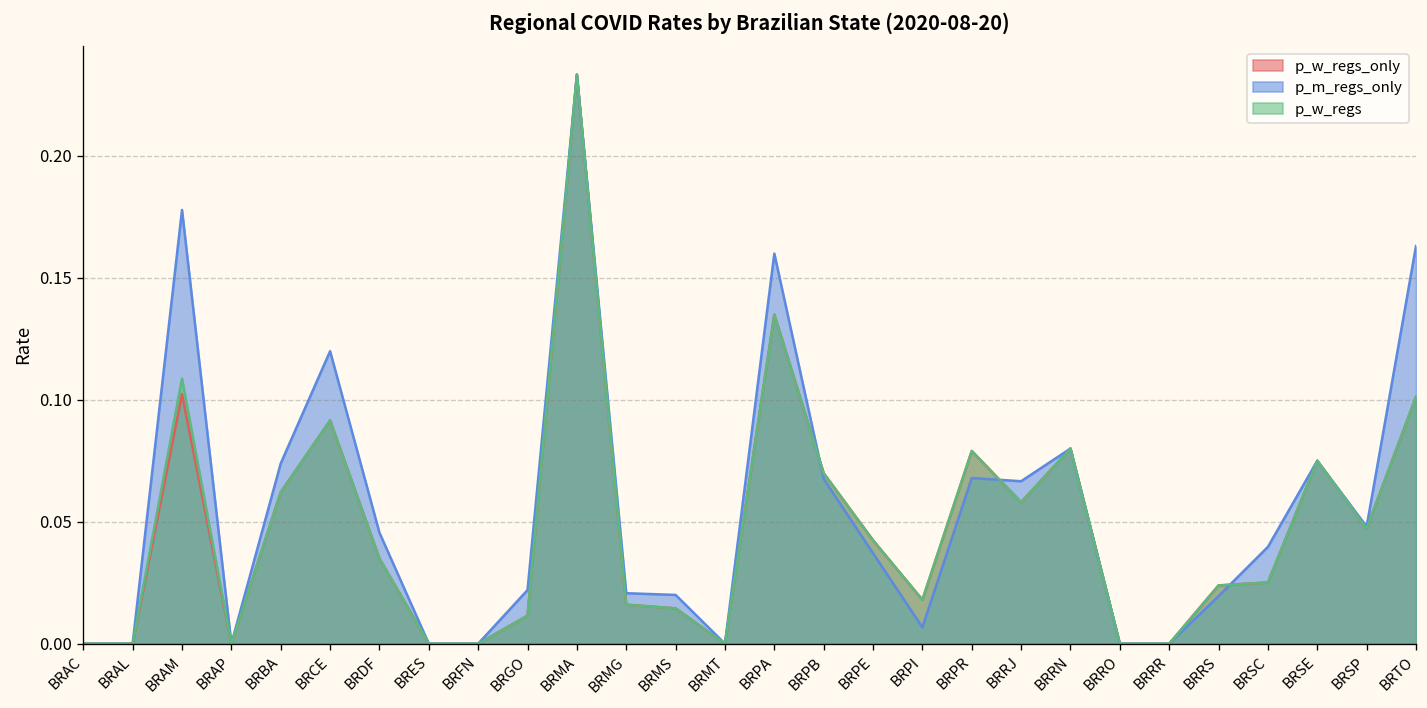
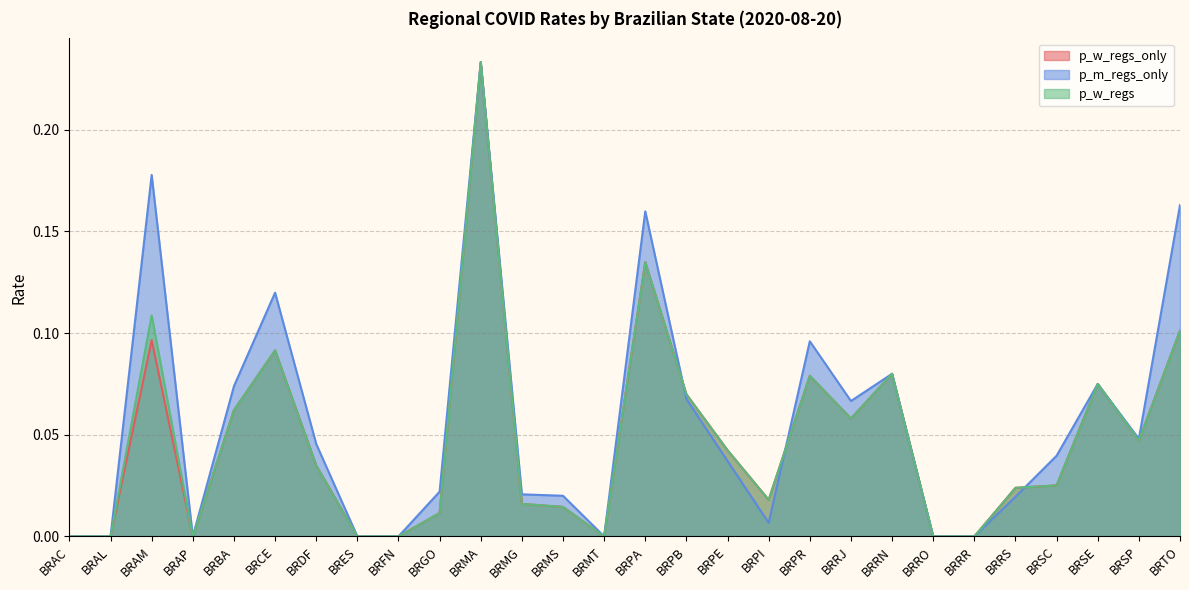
p_w_regs_only, BRAM: 0.102 -> 0.097
p_m_regs_only, BRPR: 0.068 -> 0.096
